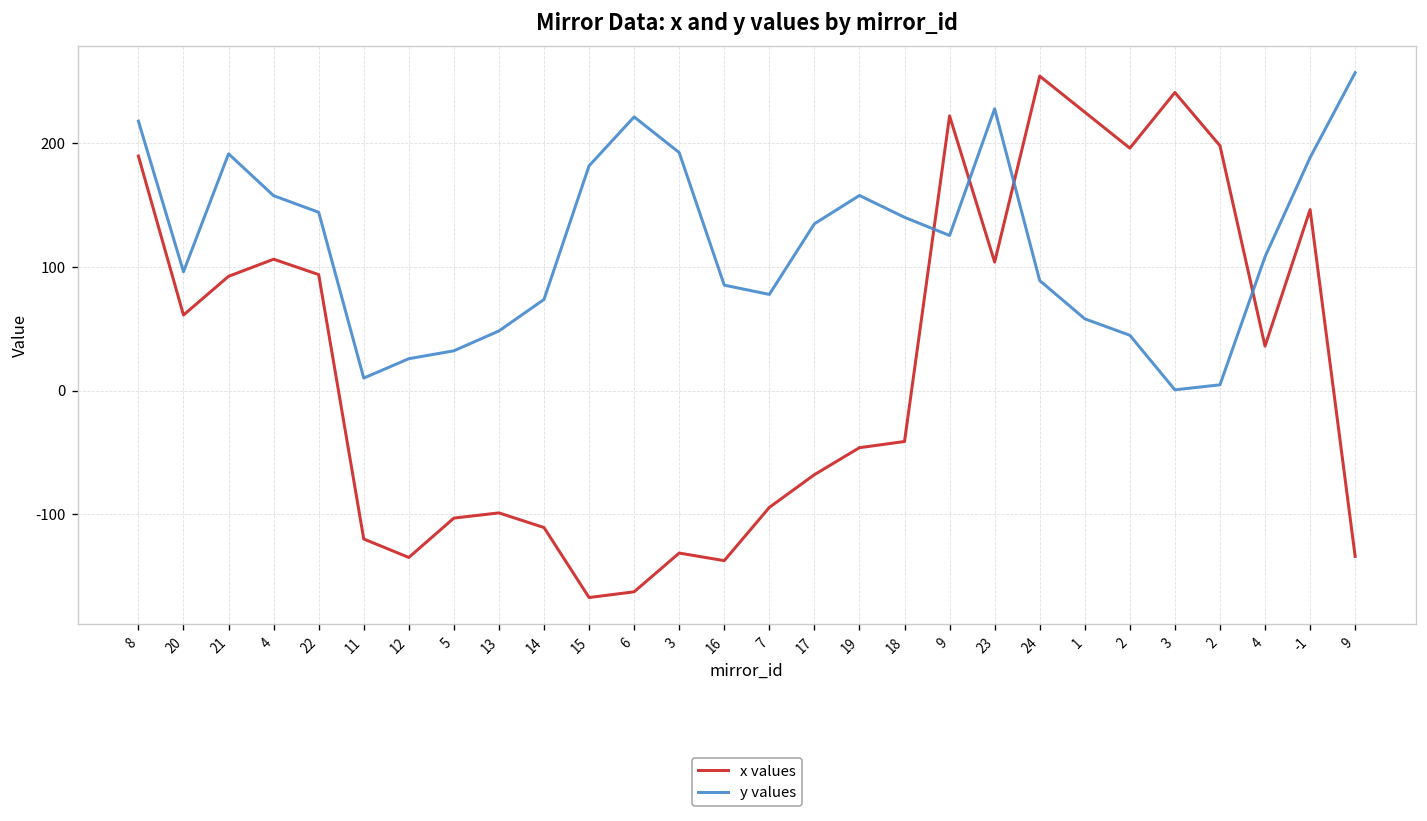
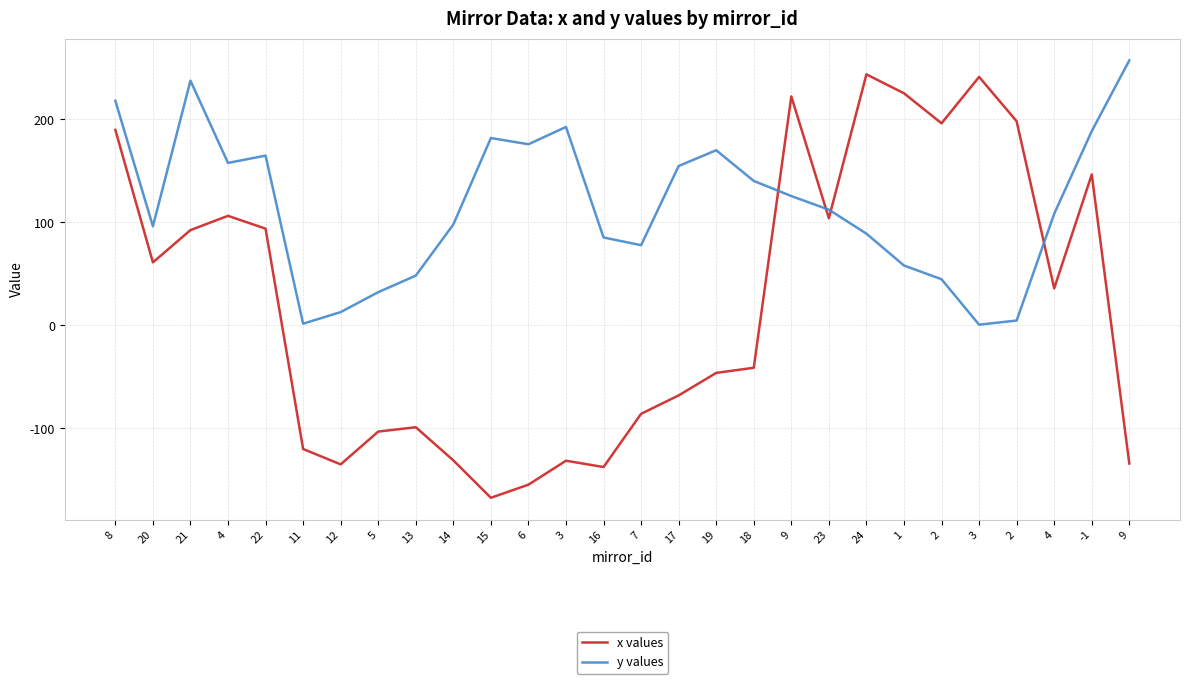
y values, 21: 191 -> 237
y values, 22: 144 -> 165
y values, 11: 10 -> 2
y values, 12: 26 -> 13
x values, 14: -111 -> -131
y values, 14: 74 -> 98
x values, 6: -163 -> -155
y values, 6: 221 -> 176
x values, 7: -94 -> -86
y values, 17: 135 -> 155
y values, 19: 158 -> 170
y values, 23: 228 -> 112
x values, 24: 254 -> 243
